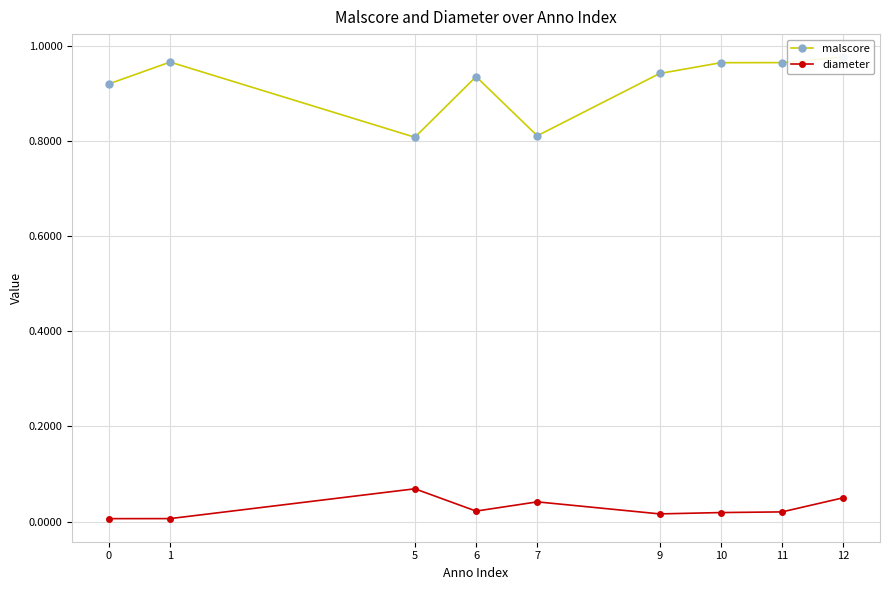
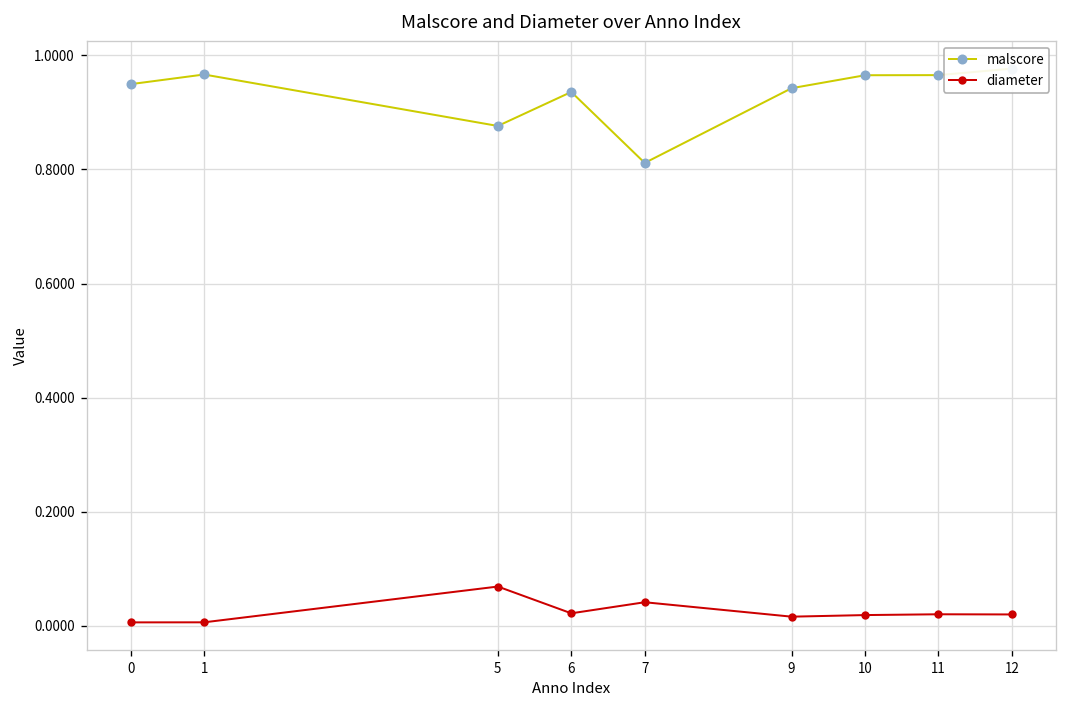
malscore, 0: 0.92 -> 0.95
malscore, 5: 0.81 -> 0.88
diameter, 12: 0.05 -> 0.02
